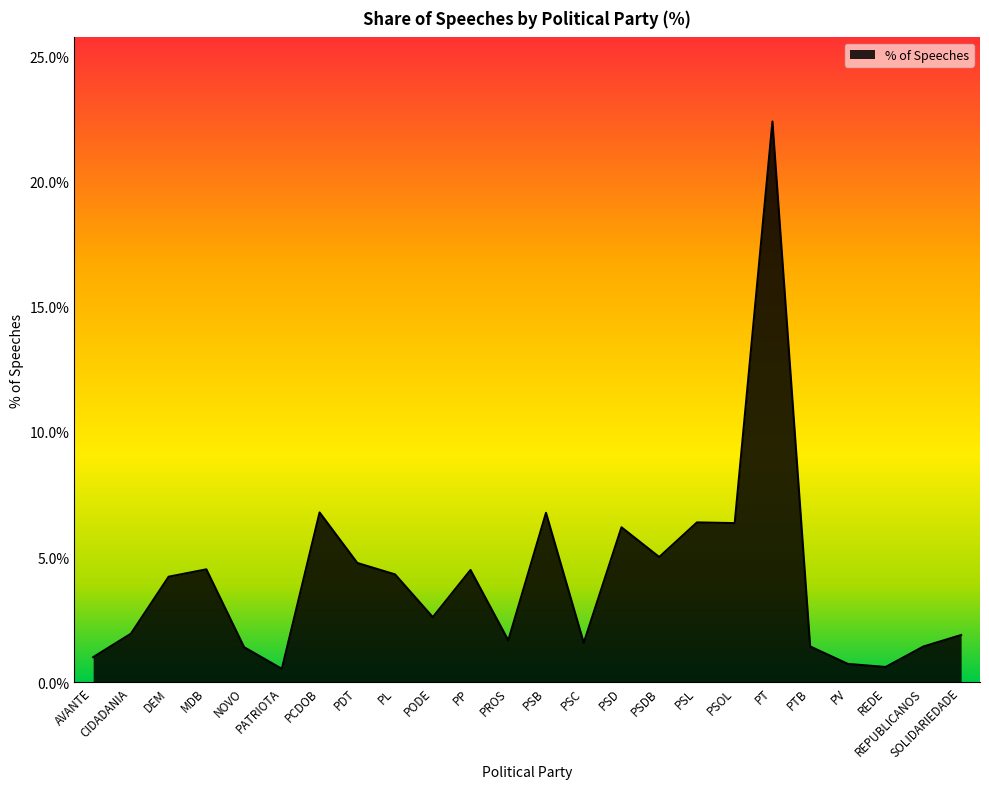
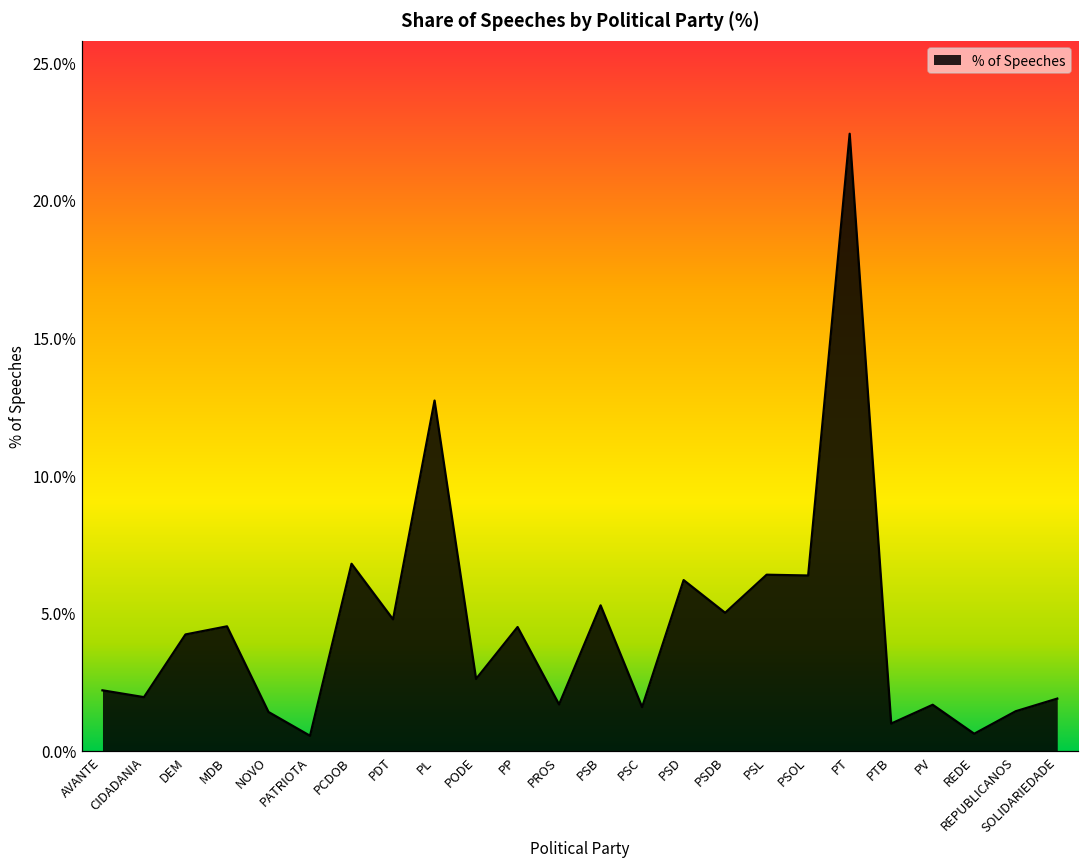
AVANTE: 1.0% -> 2.2%
PL: 4.3% -> 12.7%
PSB: 6.8% -> 5.3%
PTB: 1.4% -> 1.0%
PV: 0.7% -> 1.7%
